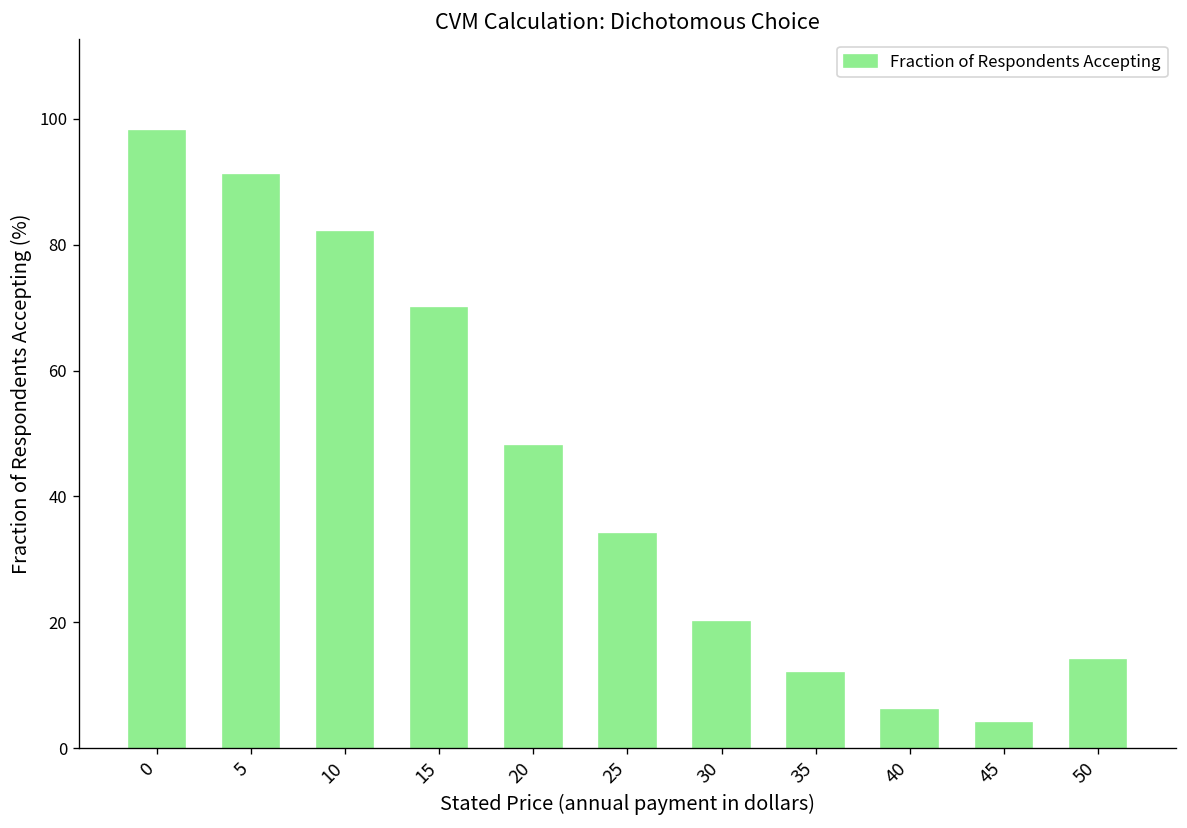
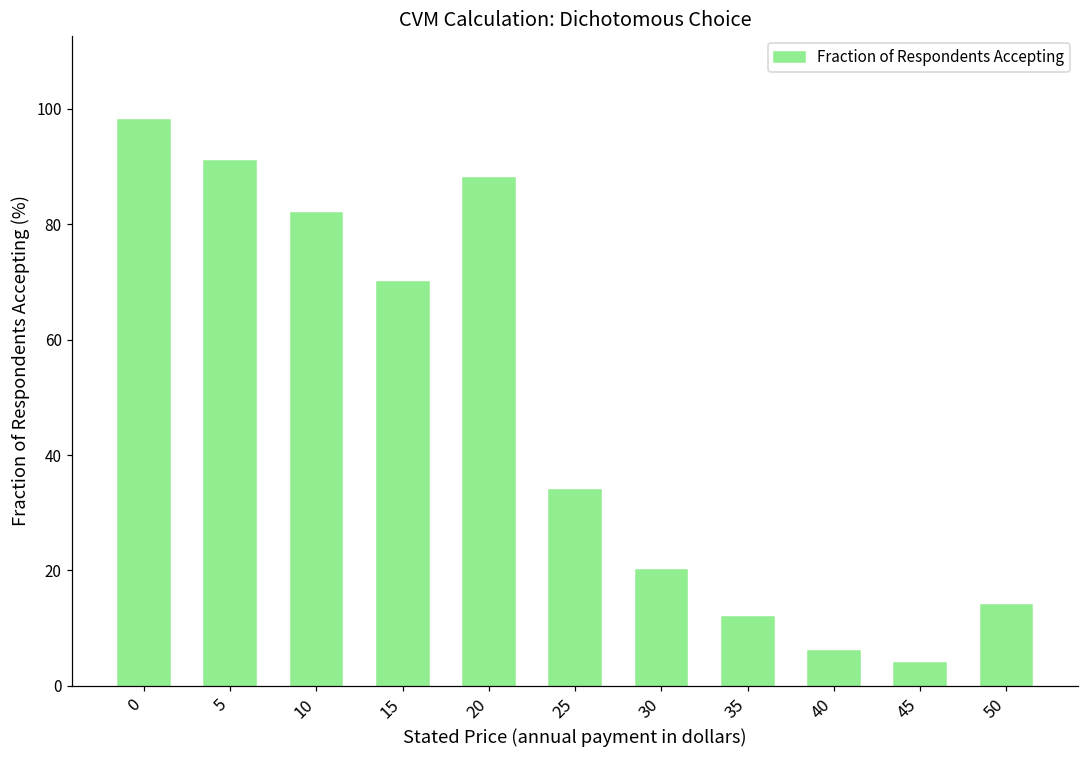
20: 48 -> 88
